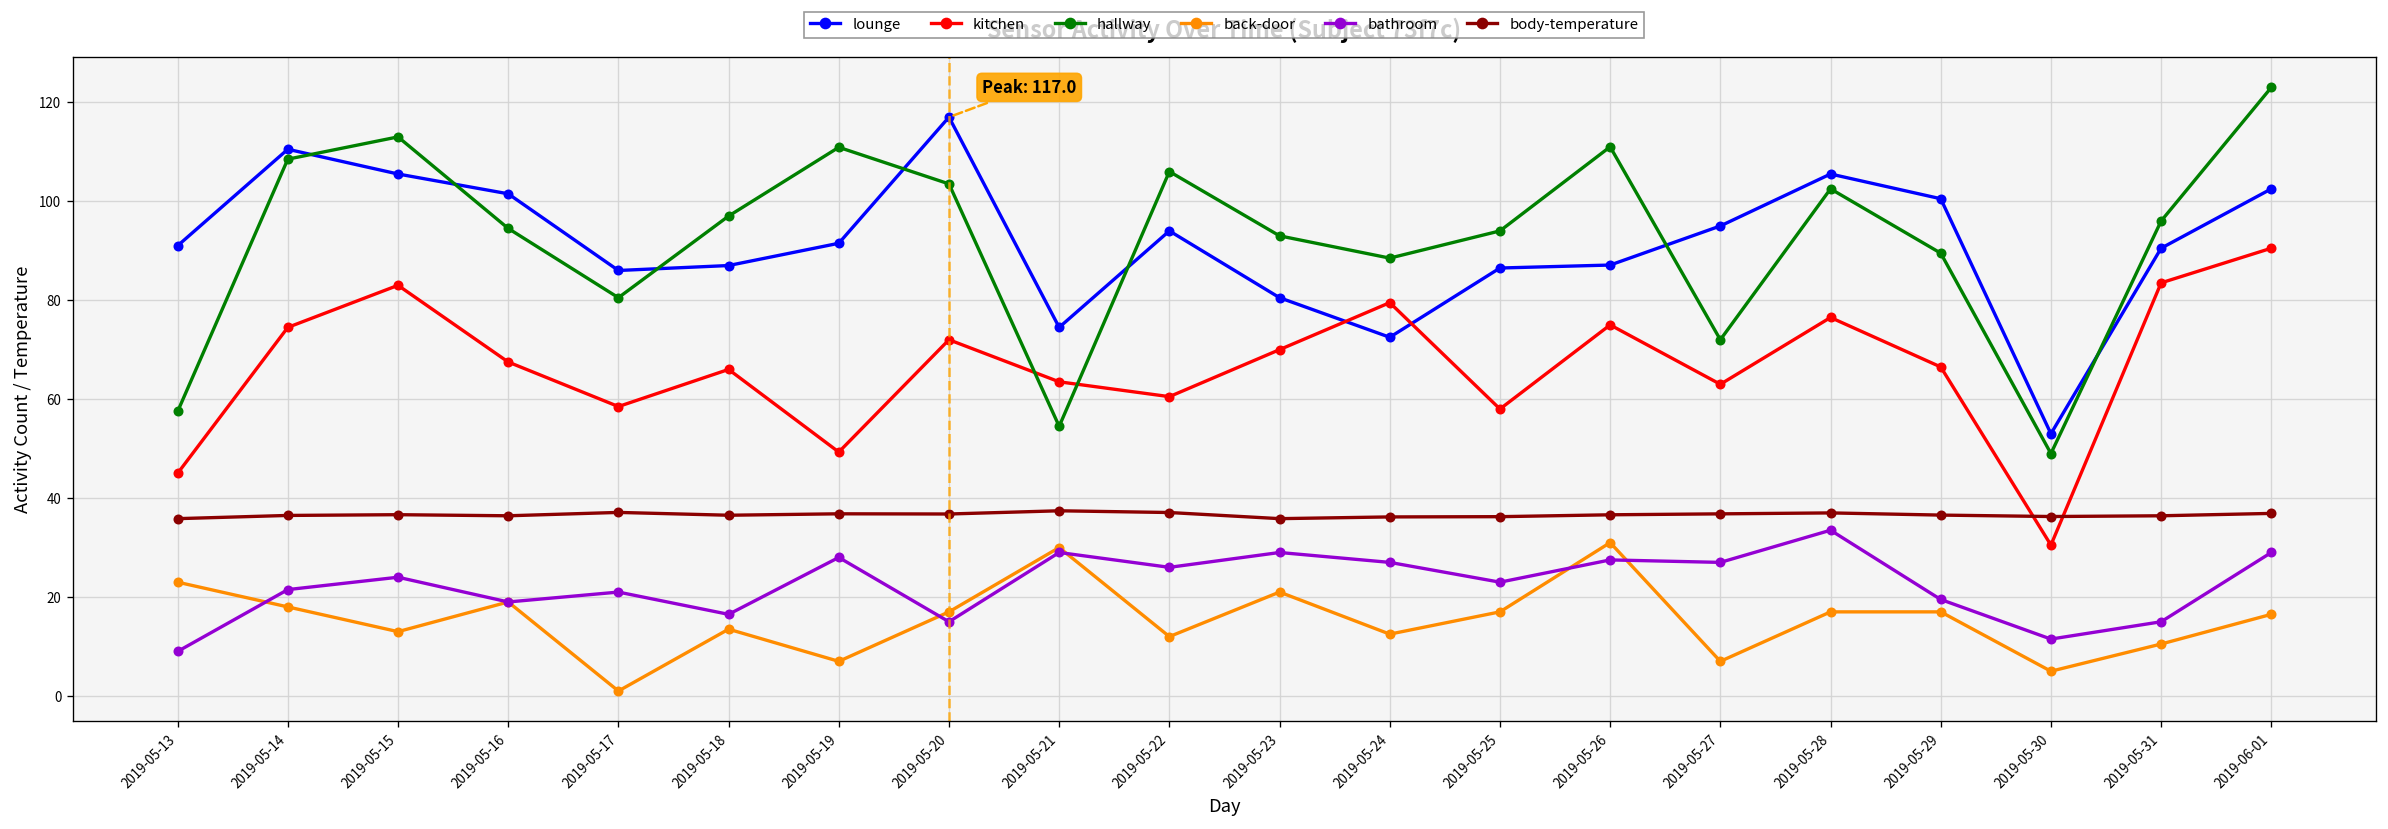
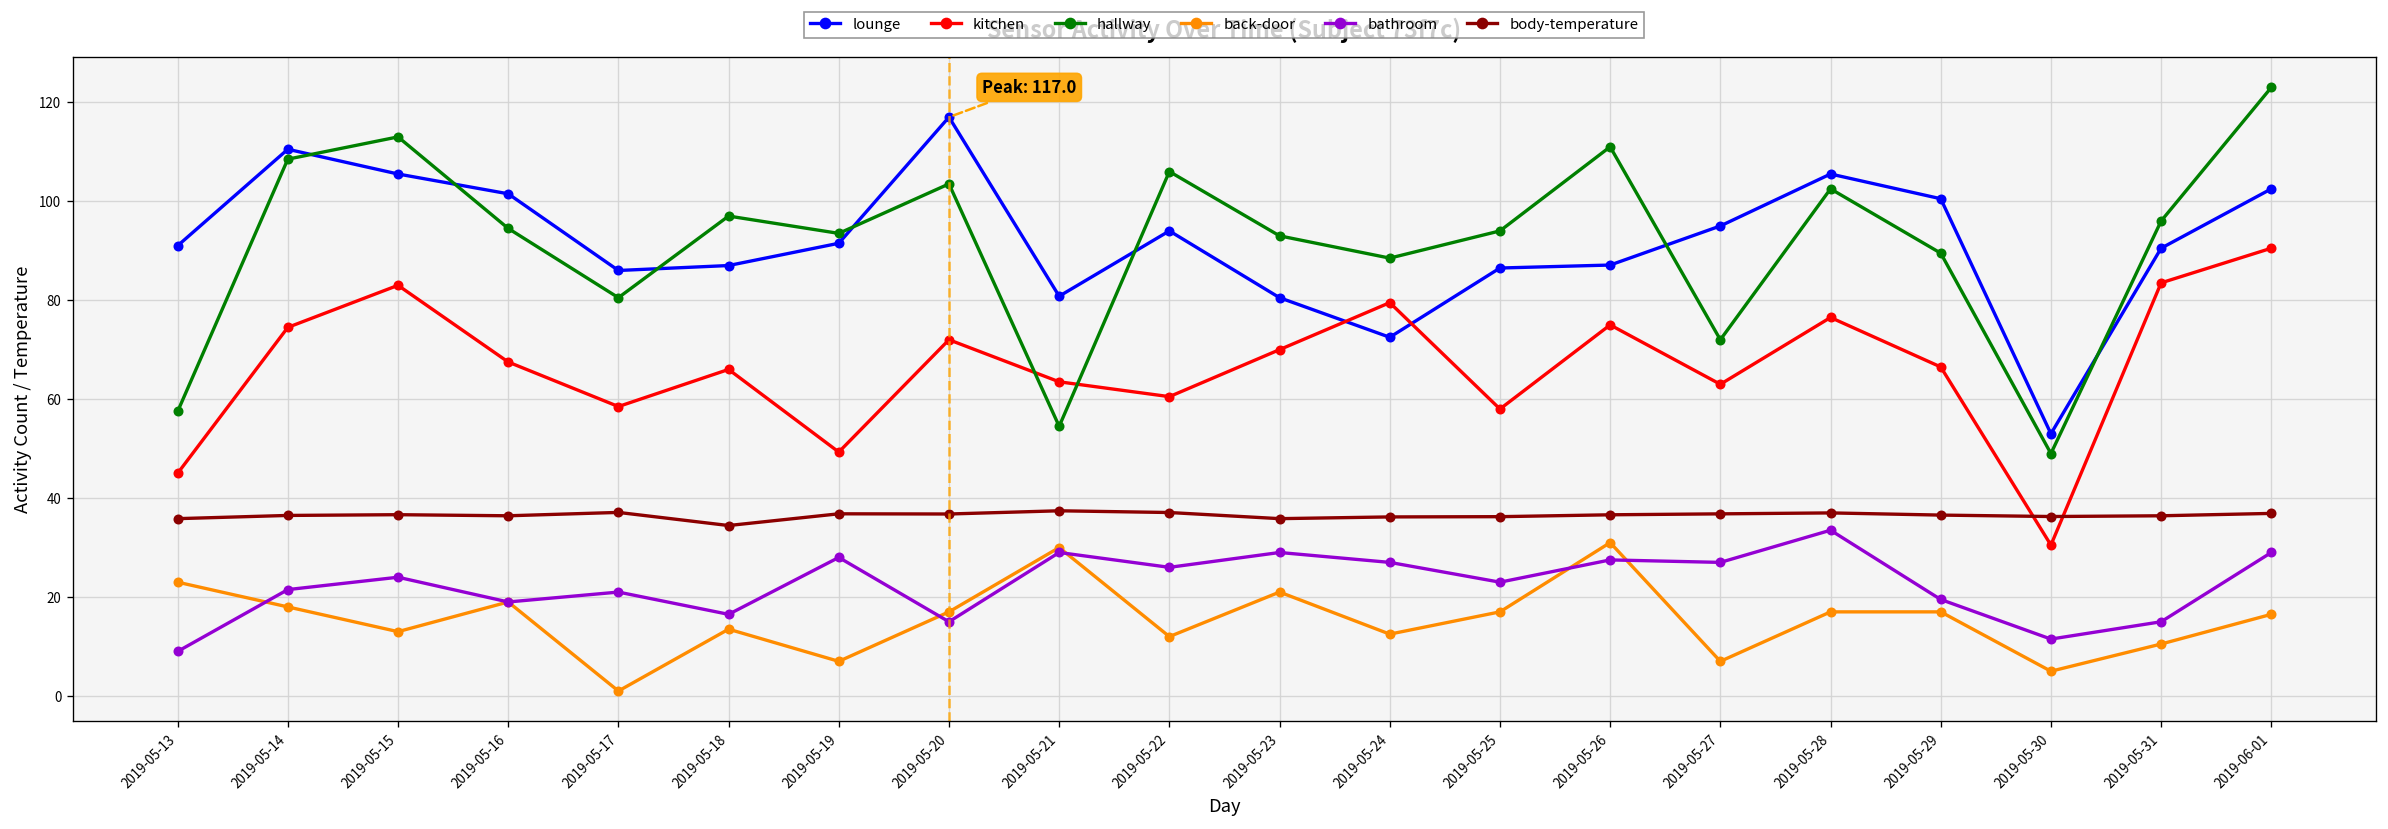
body-temperature, 2019-05-18: 37 -> 34
hallway, 2019-05-19: 111 -> 94
lounge, 2019-05-21: 75 -> 81
